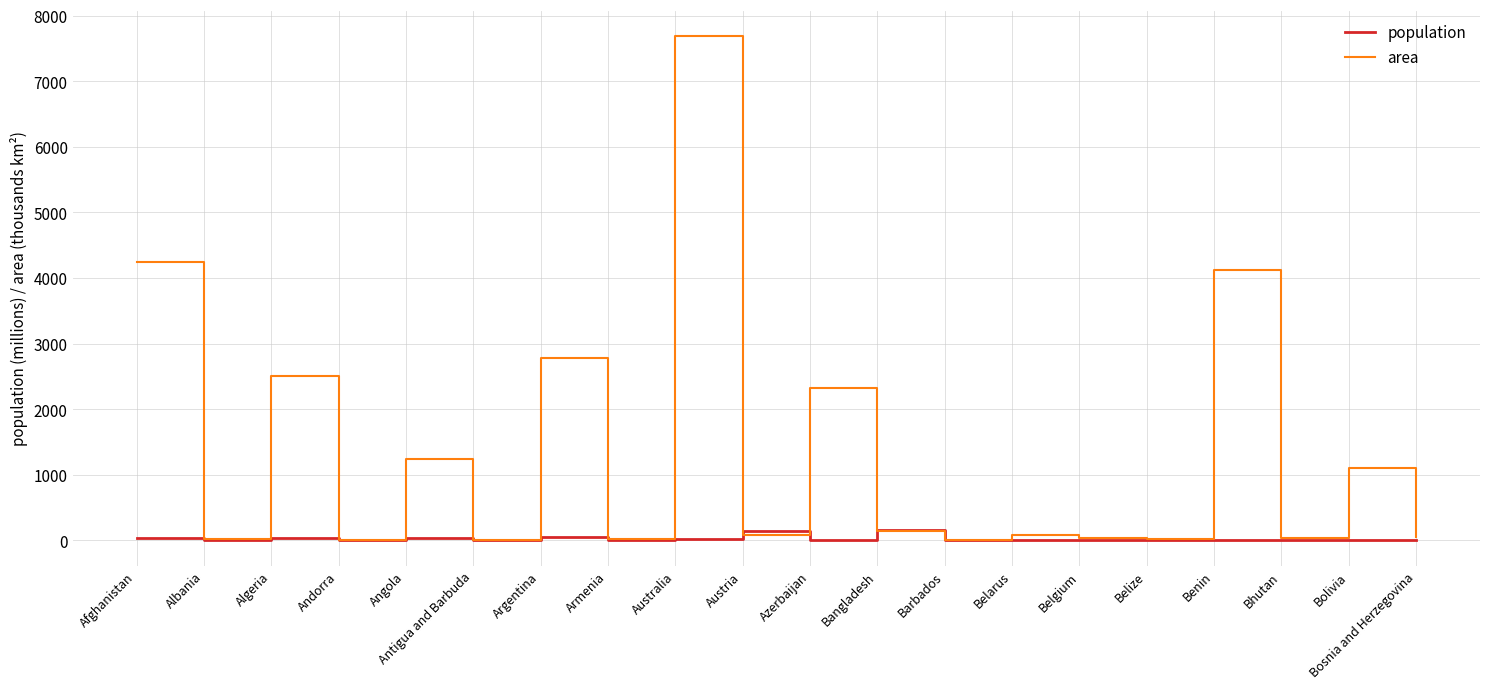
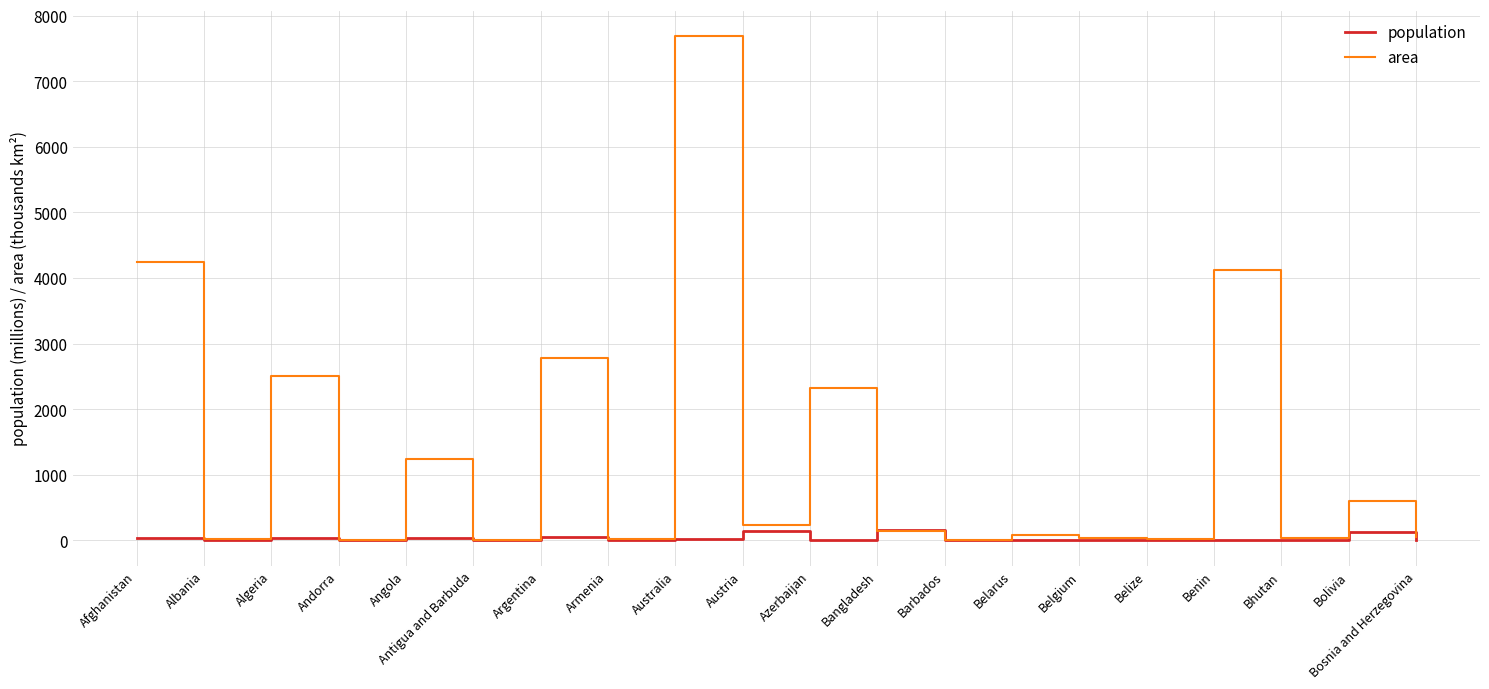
area, Austria: 100 -> 200
population, Bolivia: 0 -> 100
area, Bolivia: 1100 -> 600
